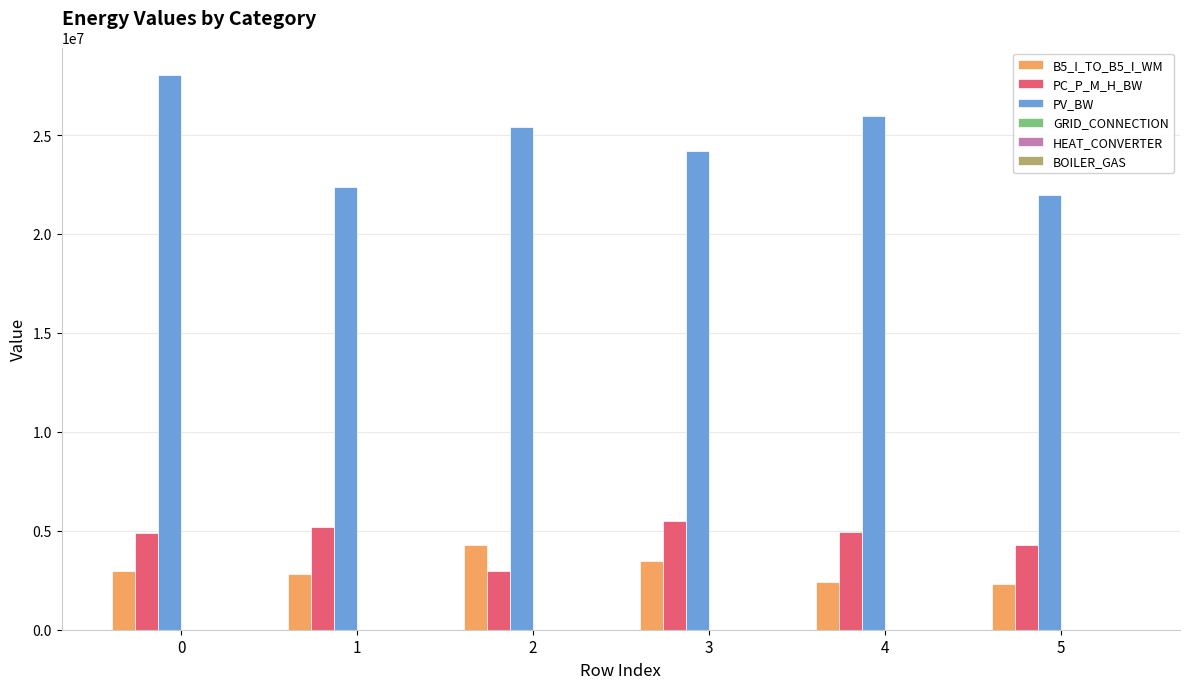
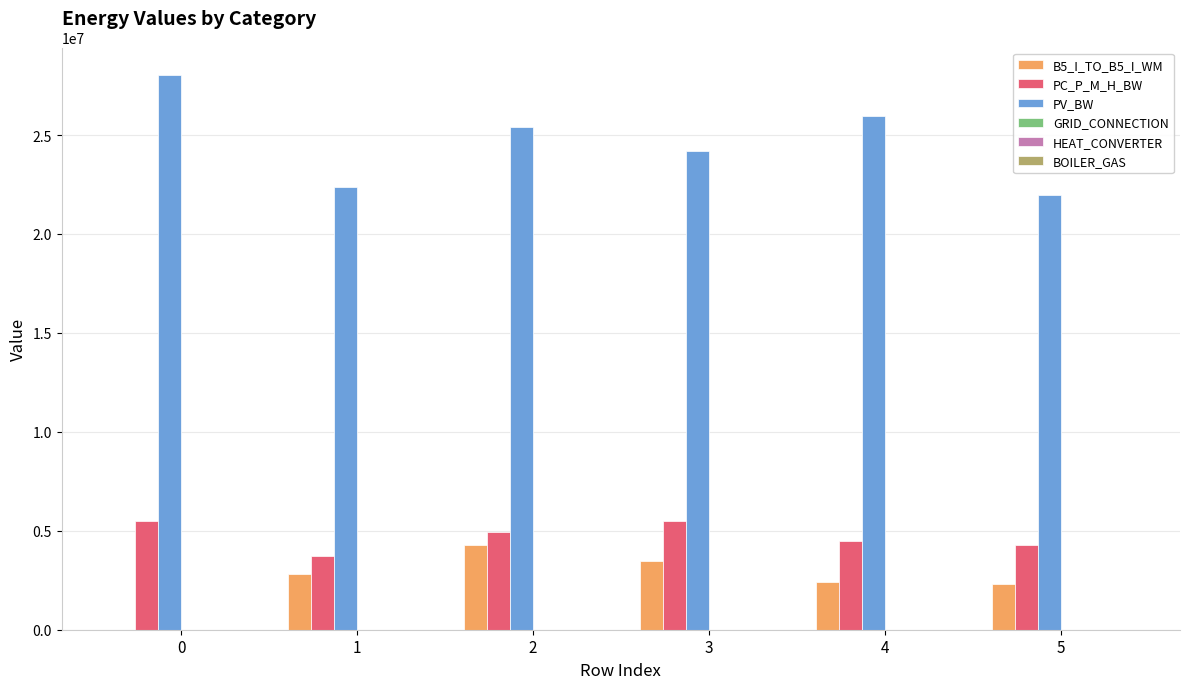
B5_I_TO_B5_I_WM, 0: 2900000 -> 0
PC_P_M_H_BW, 0: 4900000 -> 5500000
PC_P_M_H_BW, 1: 5200000 -> 3700000
PC_P_M_H_BW, 2: 3000000 -> 5000000
PC_P_M_H_BW, 4: 4900000 -> 4500000
